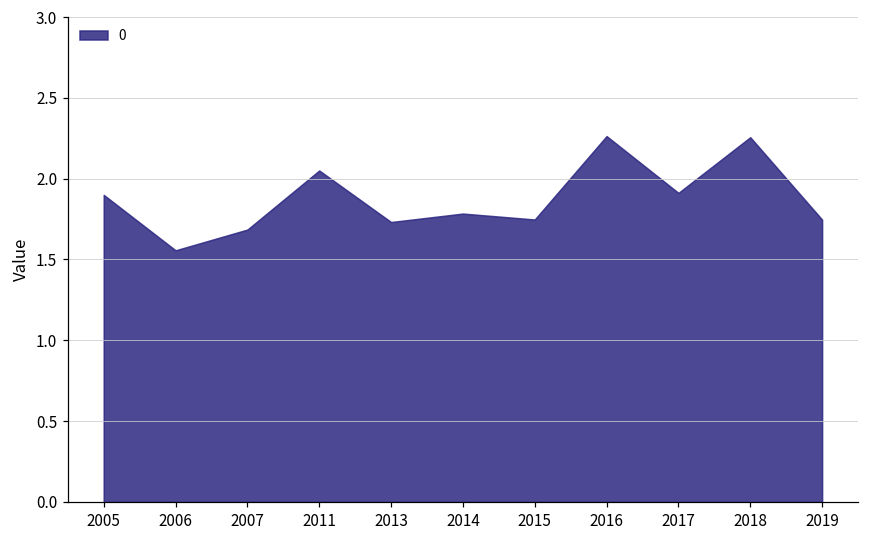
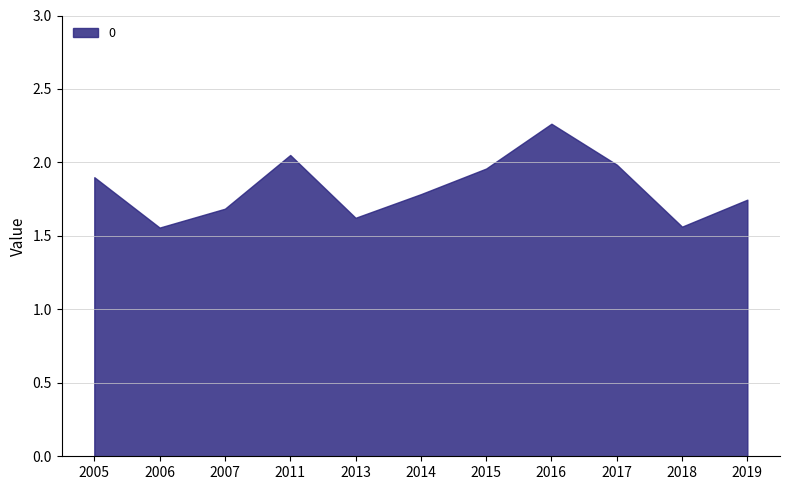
2013: 1.73 -> 1.62
2015: 1.75 -> 1.96
2017: 1.91 -> 1.98
2018: 2.26 -> 1.56
